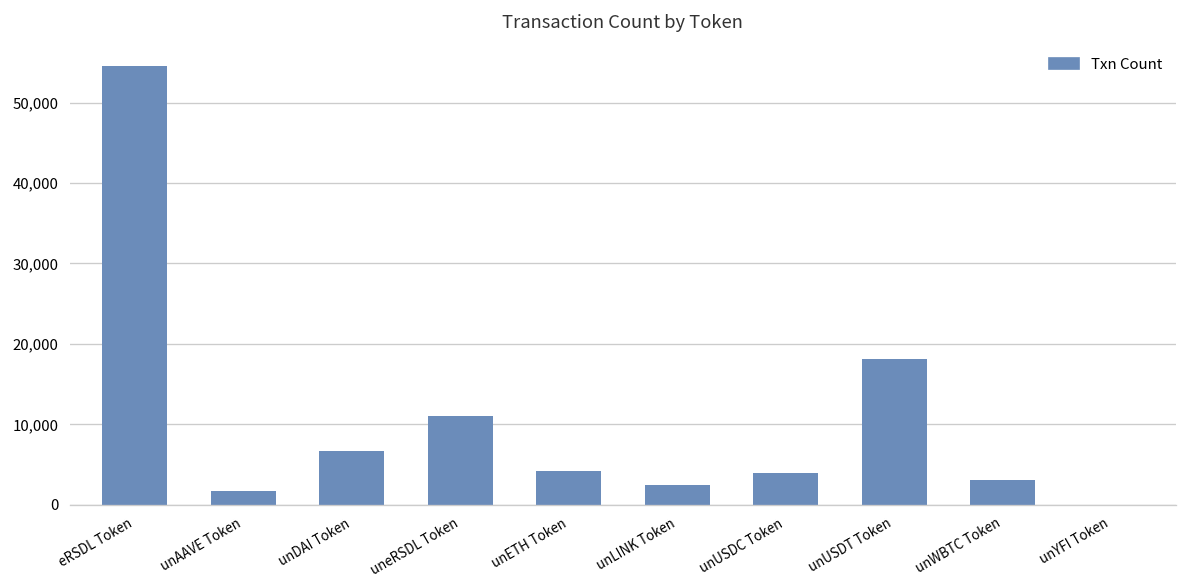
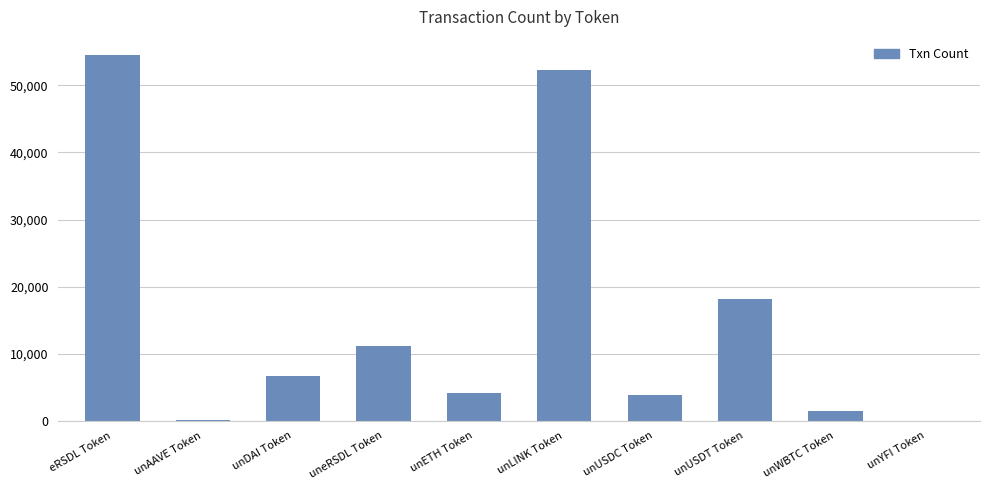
unAAVE Token: 2,000 -> 0
unLINK Token: 2,000 -> 52,000
unWBTC Token: 3,000 -> 2,000
